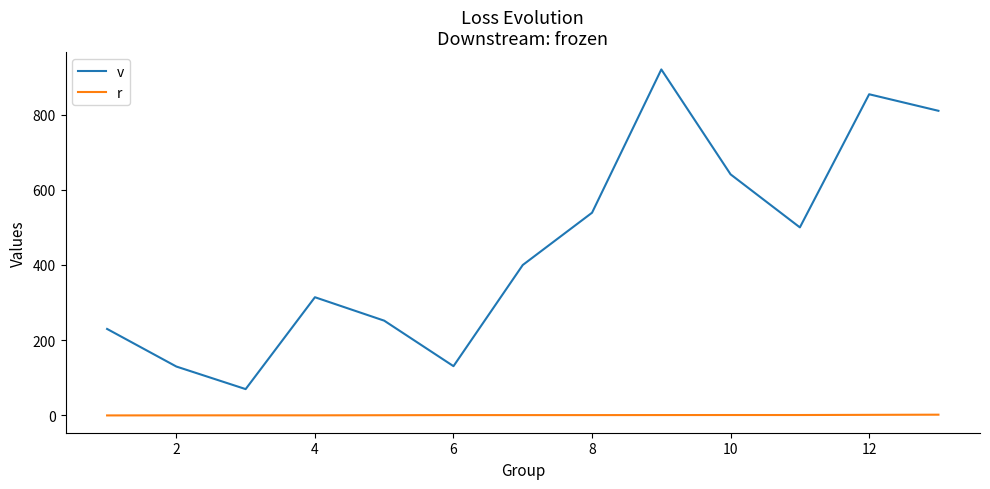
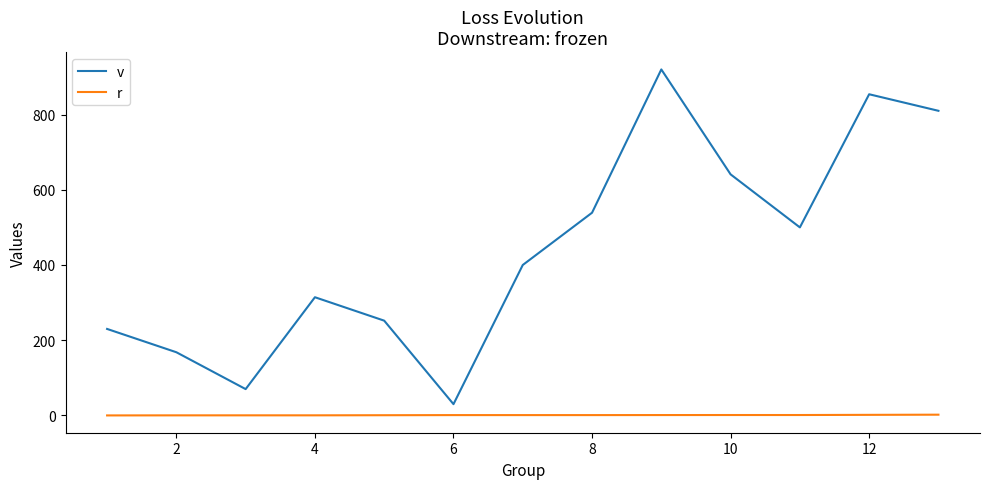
v, 2: 130 -> 170
v, 6: 130 -> 30
